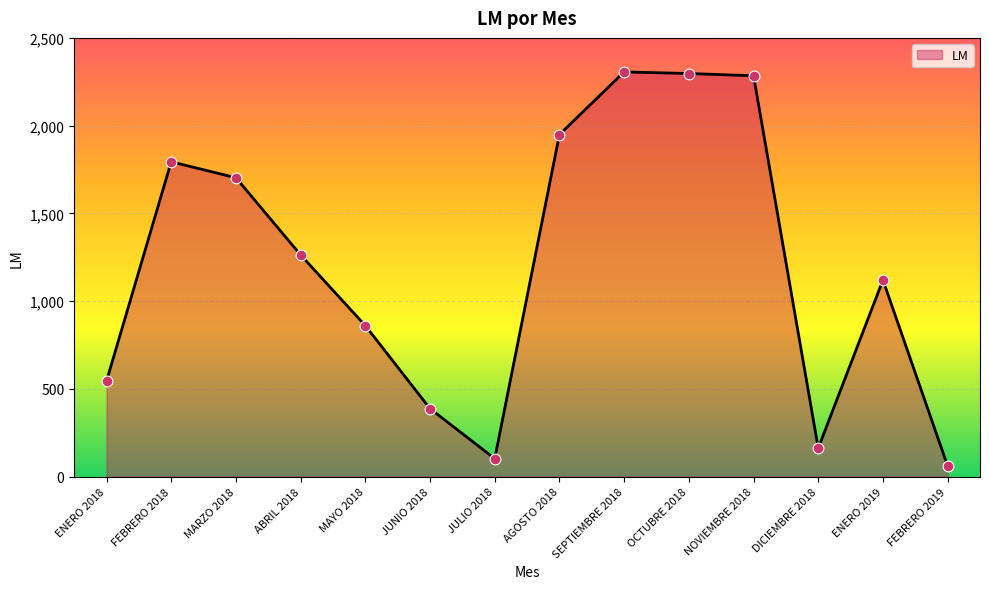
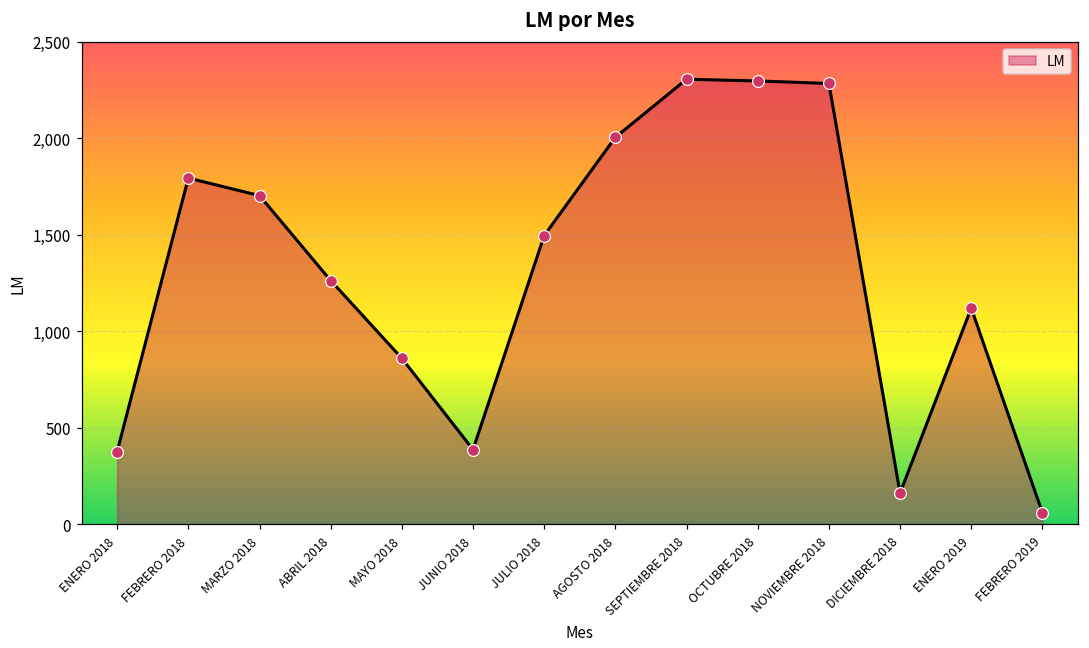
ENERO 2018: 540 -> 380
JULIO 2018: 100 -> 1,500
AGOSTO 2018: 1,950 -> 2,010
